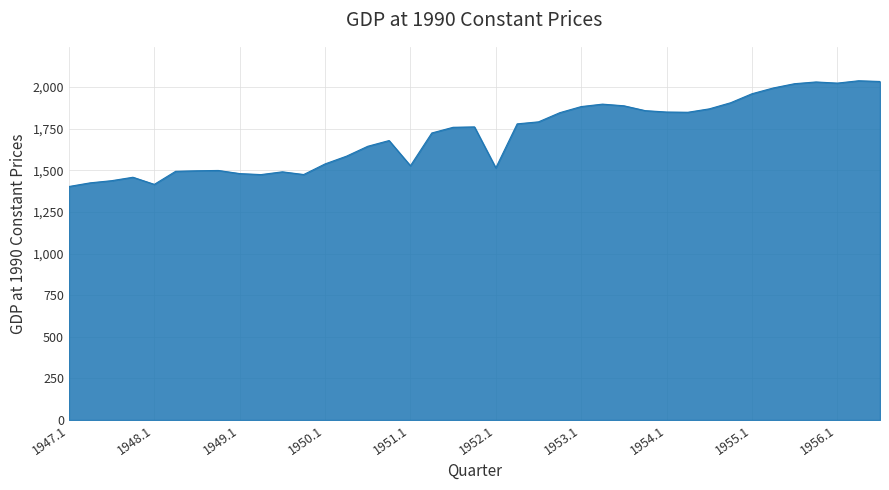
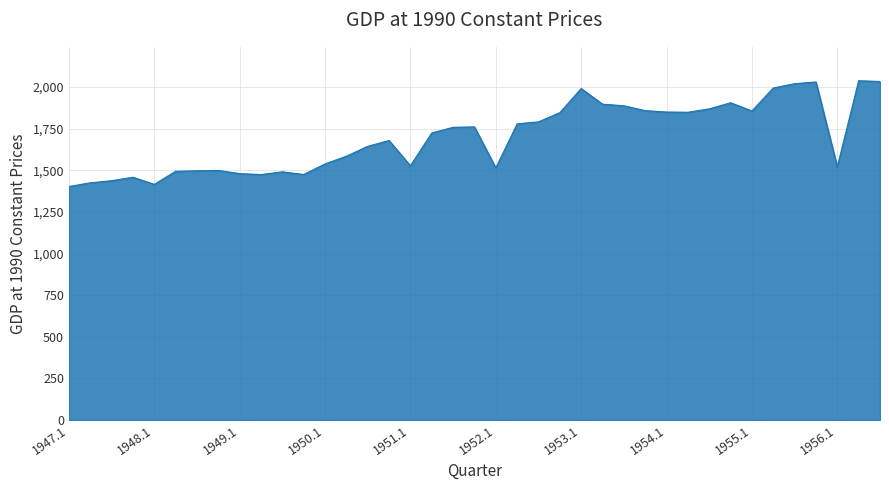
1953.1: 1,880 -> 1,990
1955.1: 1,960 -> 1,860
1956.1: 2,020 -> 1,520
